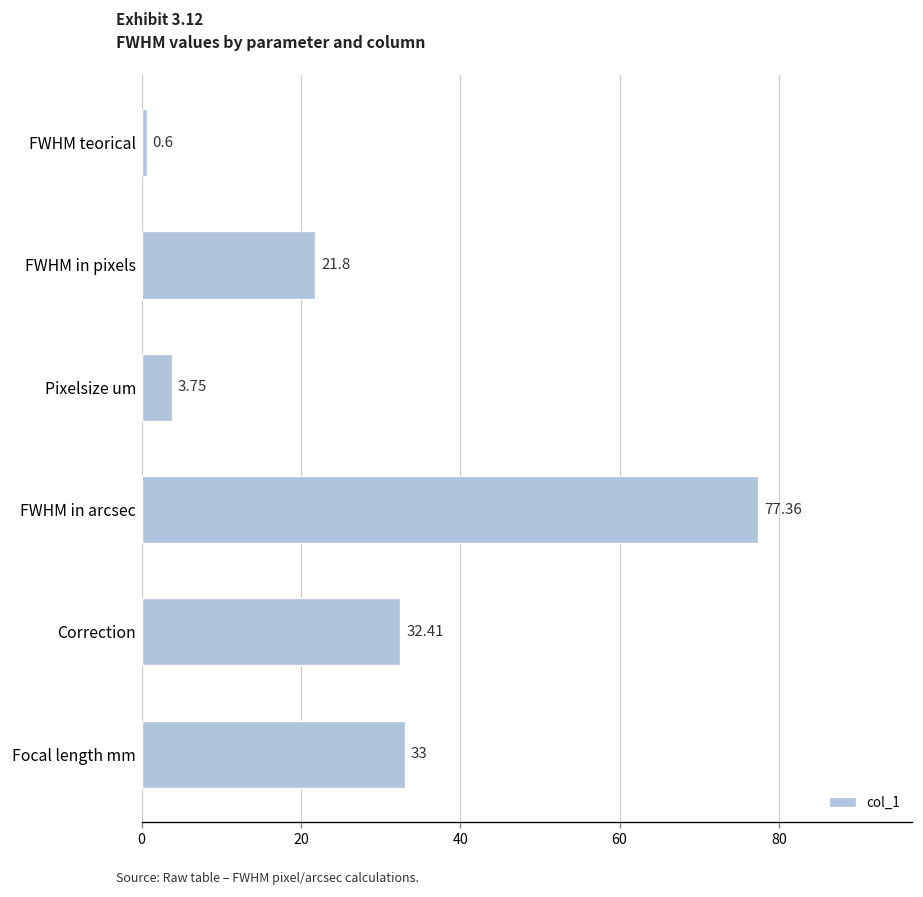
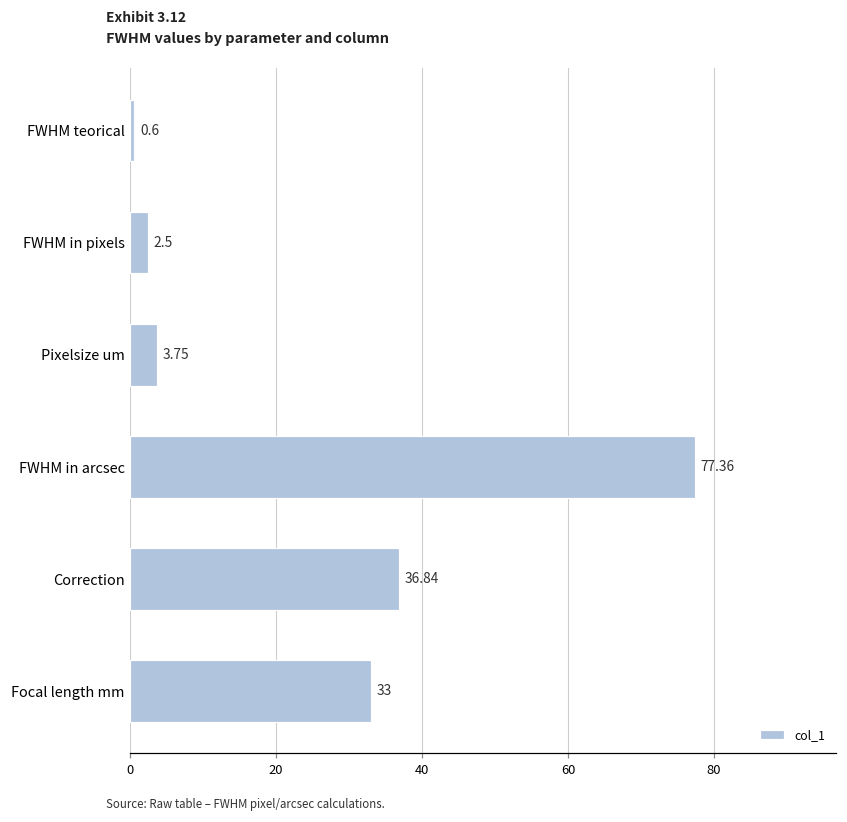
FWHM in pixels: 21.8 -> 2.5
Correction: 32.41 -> 36.84
